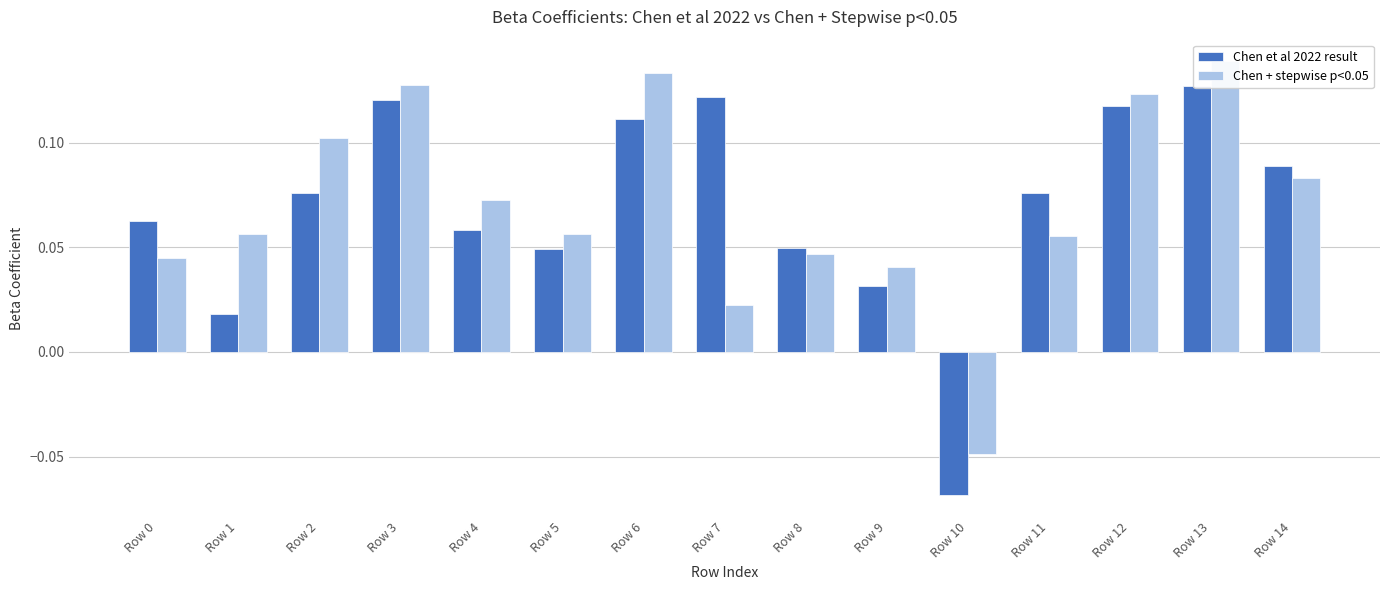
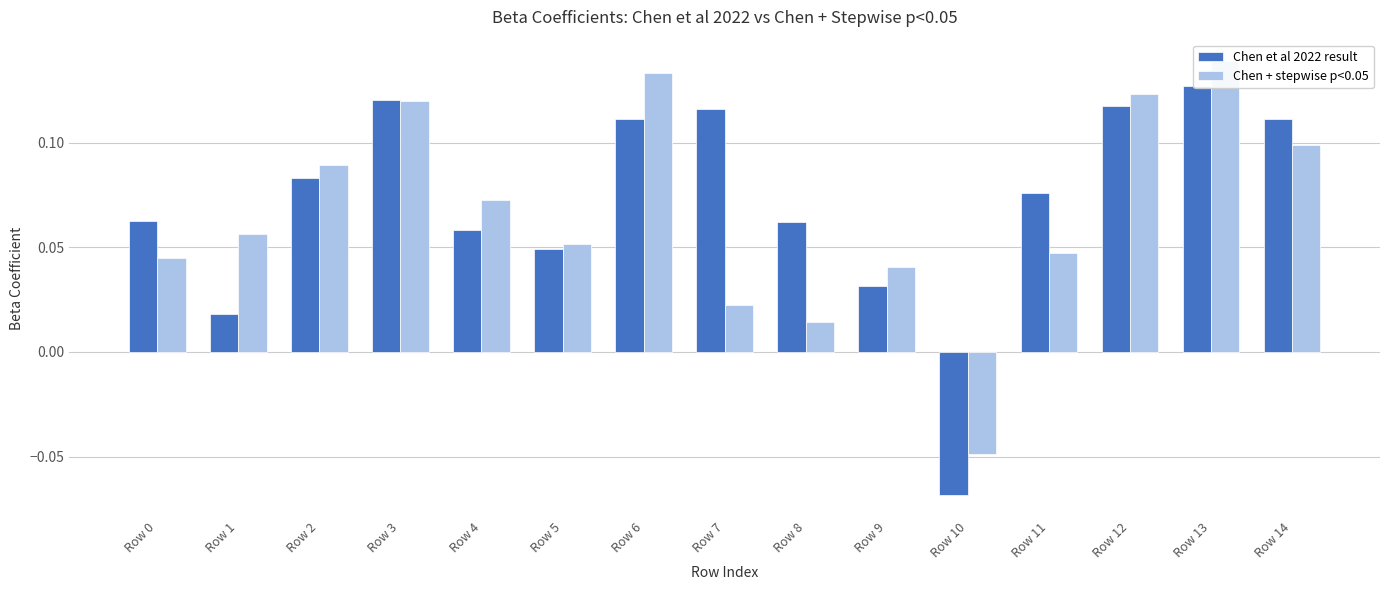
Chen et al 2022 result, Row 2: 0.076 -> 0.083
Chen + stepwise p<0.05, Row 2: 0.102 -> 0.090
Chen + stepwise p<0.05, Row 3: 0.128 -> 0.120
Chen + stepwise p<0.05, Row 5: 0.056 -> 0.052
Chen et al 2022 result, Row 7: 0.122 -> 0.116
Chen et al 2022 result, Row 8: 0.050 -> 0.062
Chen + stepwise p<0.05, Row 8: 0.047 -> 0.014
Chen + stepwise p<0.05, Row 11: 0.056 -> 0.047
Chen et al 2022 result, Row 14: 0.089 -> 0.112
Chen + stepwise p<0.05, Row 14: 0.083 -> 0.099
